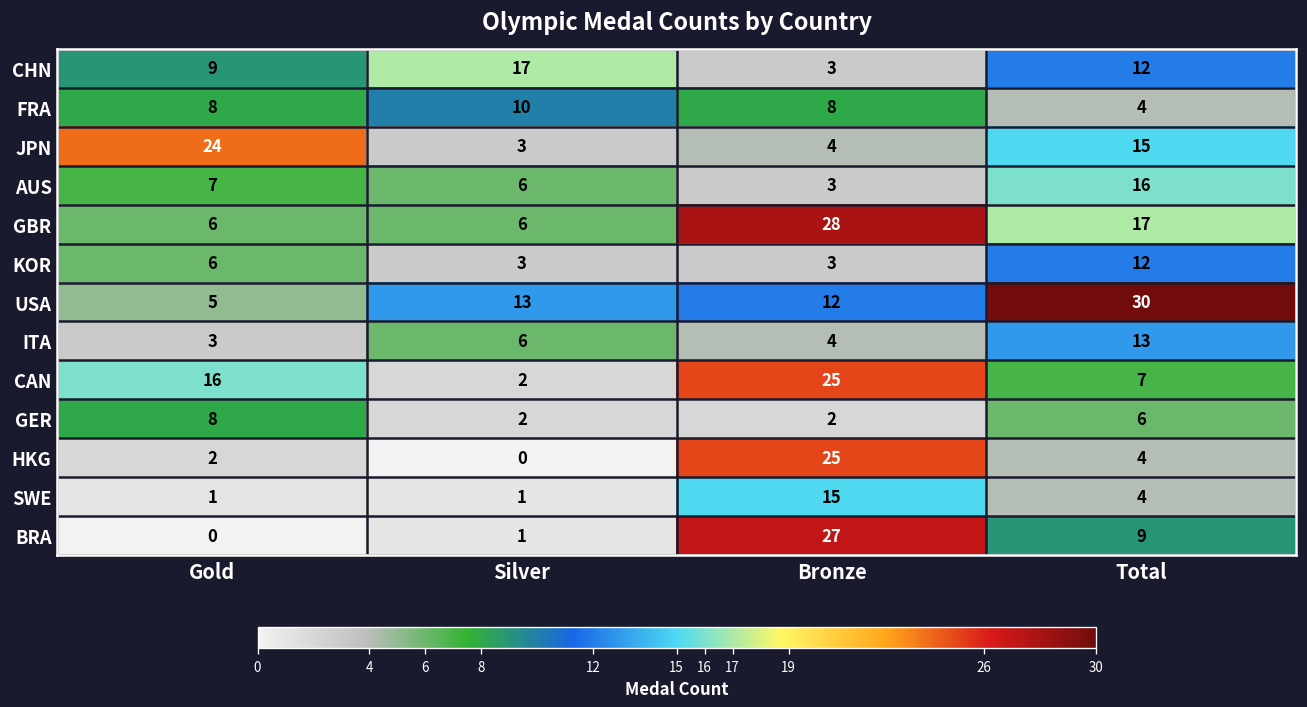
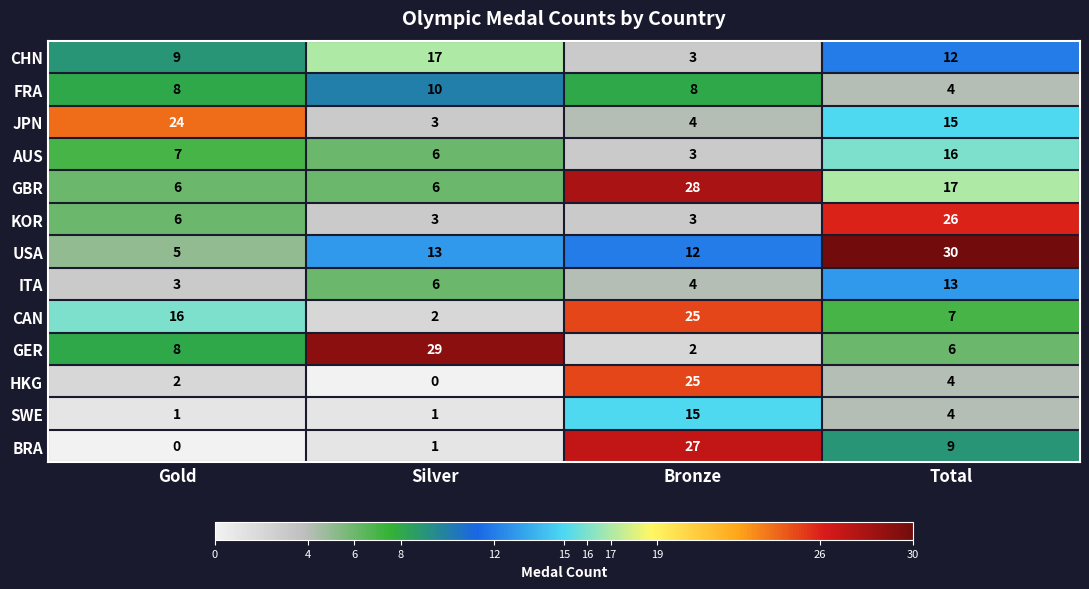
KOR, Total: 12 -> 26
GER, Silver: 2 -> 29
